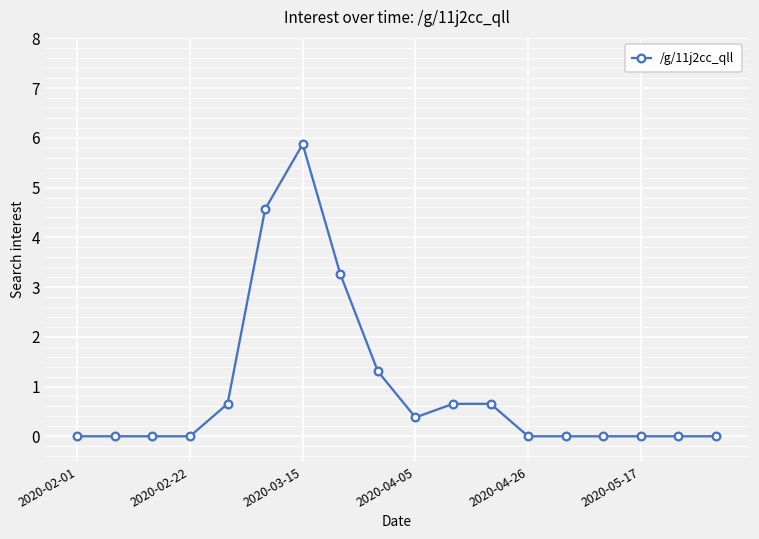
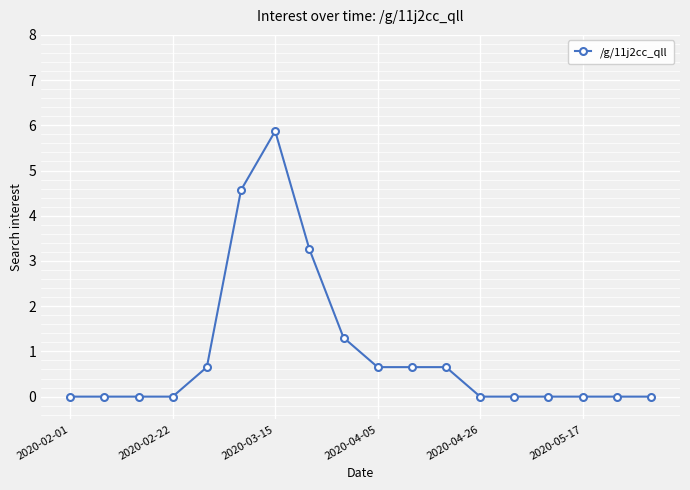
2020-04-05: 0.4 -> 0.7
